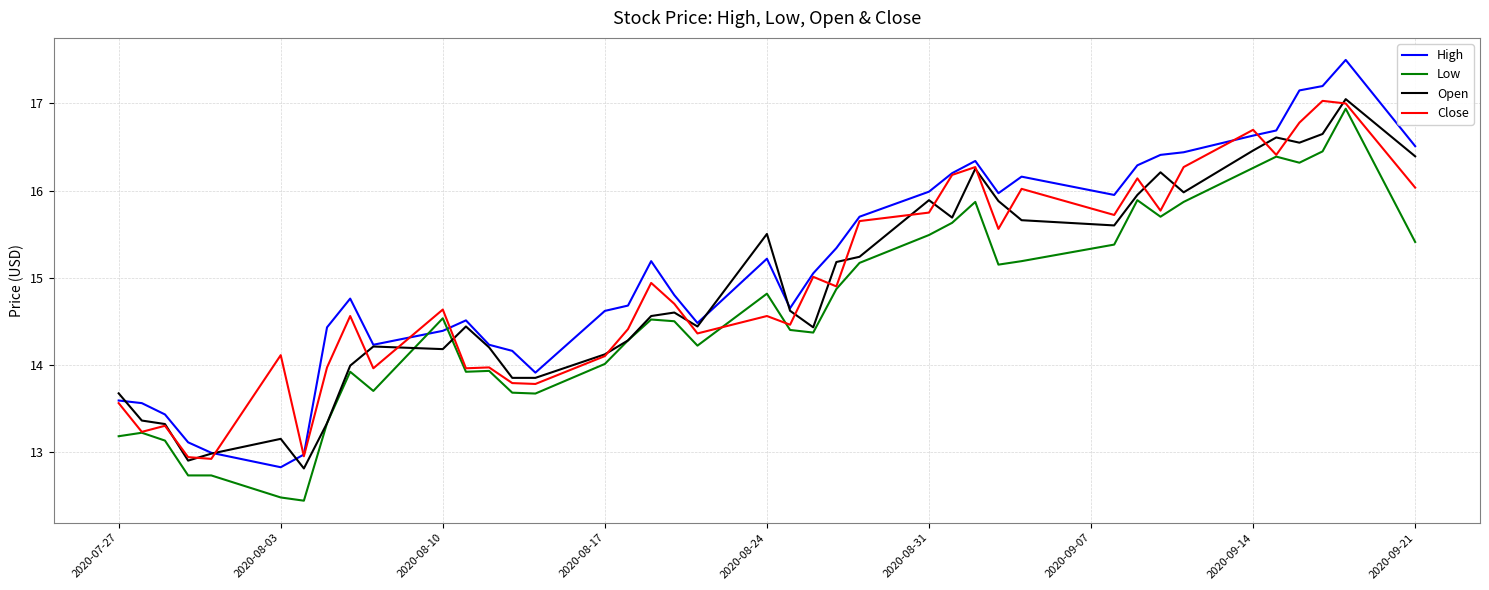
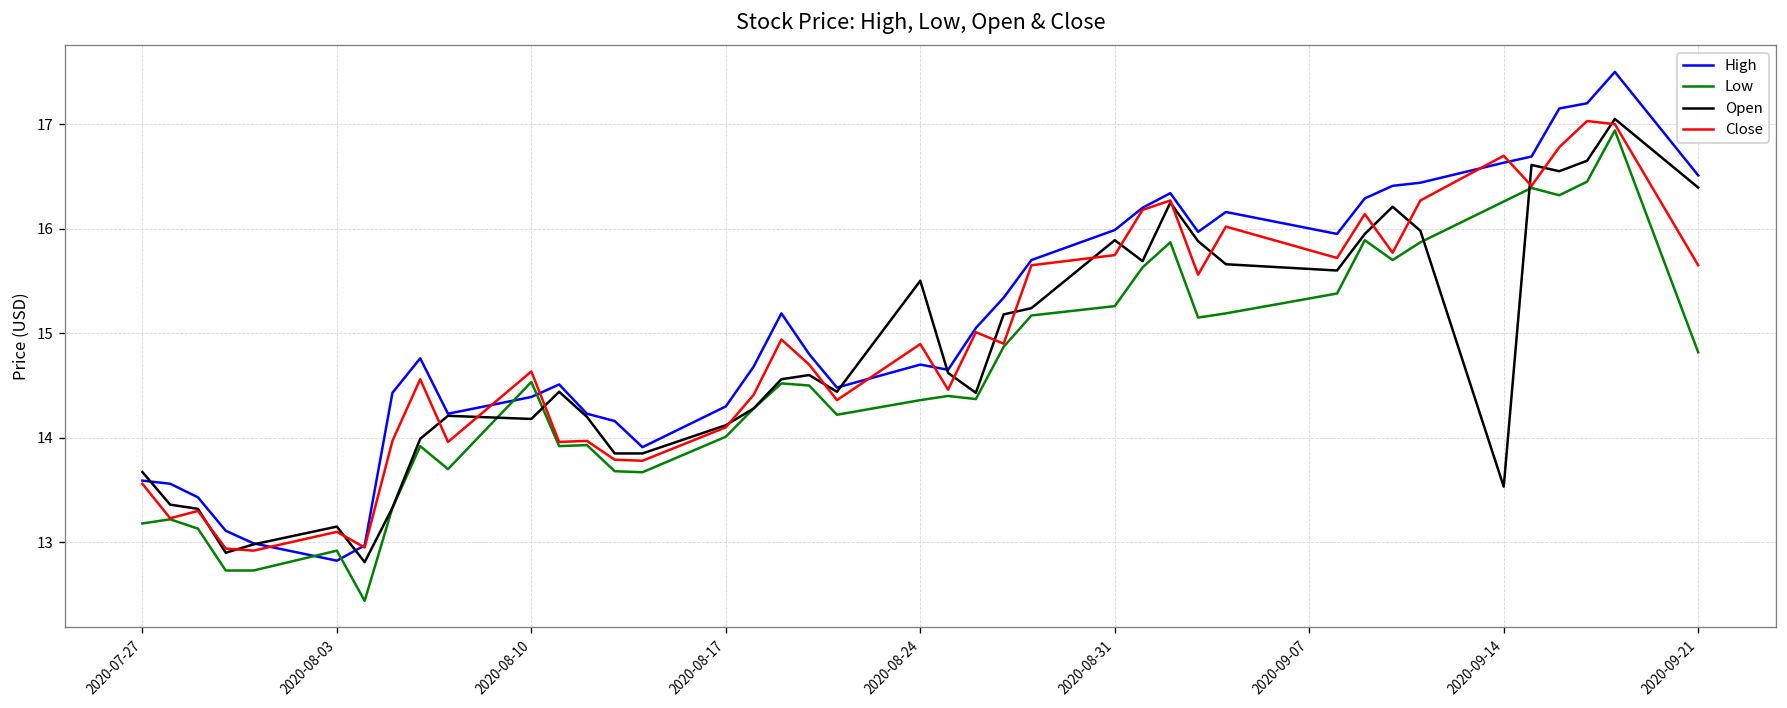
Low, 2020-08-03: 12.5 -> 12.9
Close, 2020-08-03: 14.1 -> 13.1
High, 2020-08-17: 14.6 -> 14.3
High, 2020-08-24: 15.2 -> 14.7
Low, 2020-08-24: 14.8 -> 14.4
Close, 2020-08-24: 14.6 -> 14.9
Low, 2020-08-31: 15.5 -> 15.3
Open, 2020-09-14: 16.5 -> 13.5
Low, 2020-09-21: 15.4 -> 14.8
Close, 2020-09-21: 16.0 -> 15.6
